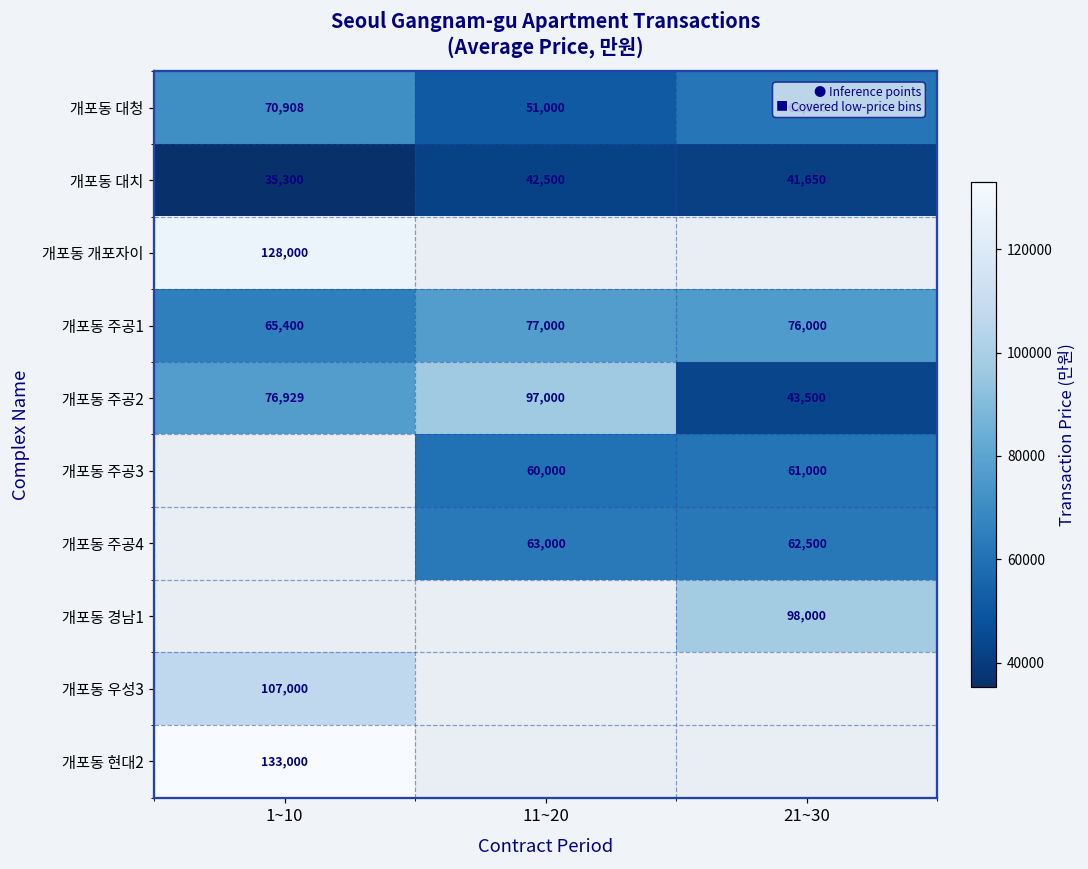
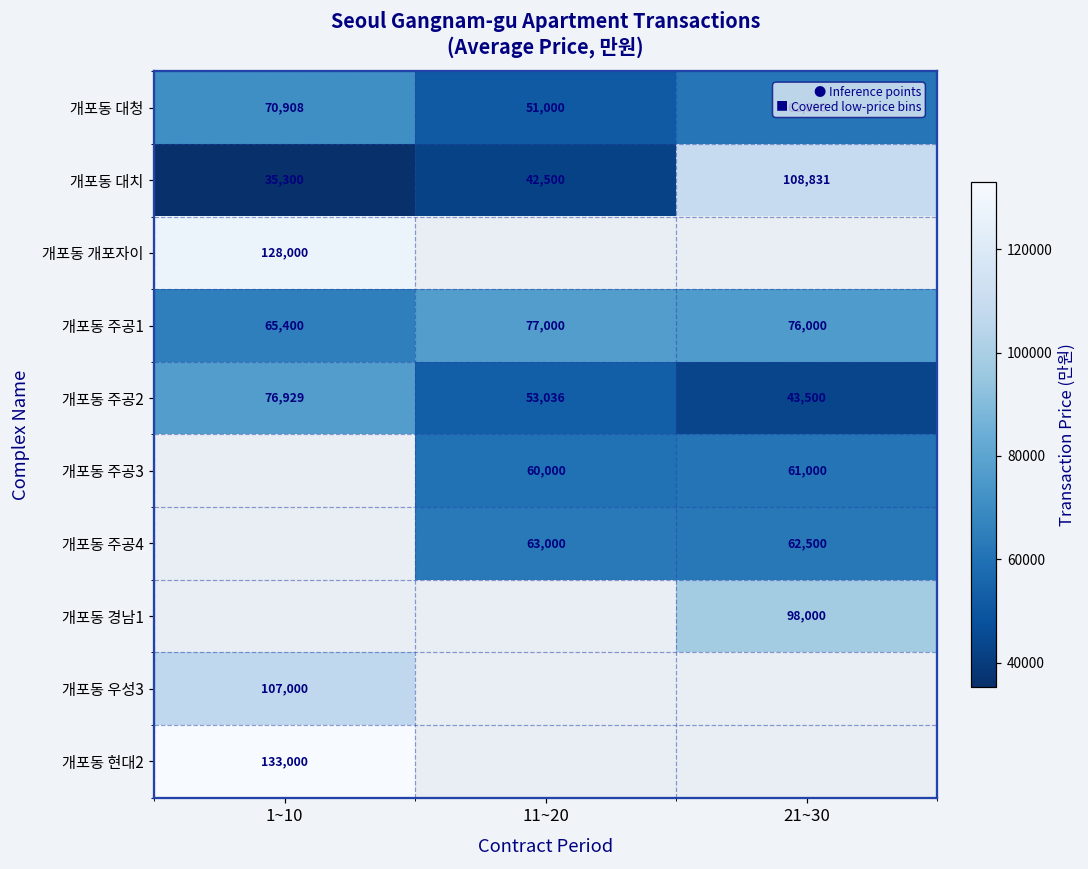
개포동 대치, 21~30: 41,650 -> 108,831
개포동 주공2, 11~20: 97,000 -> 53,036
